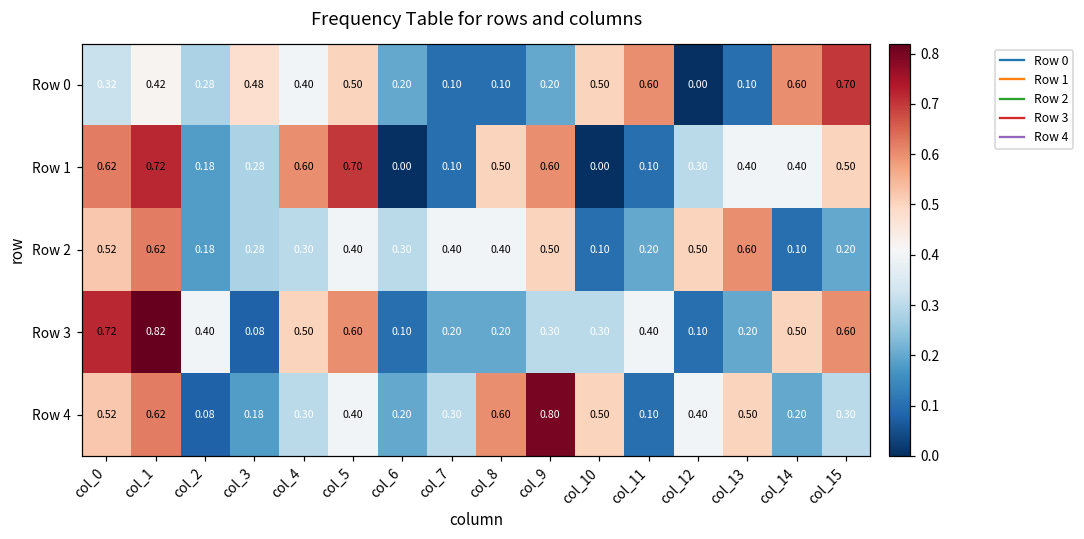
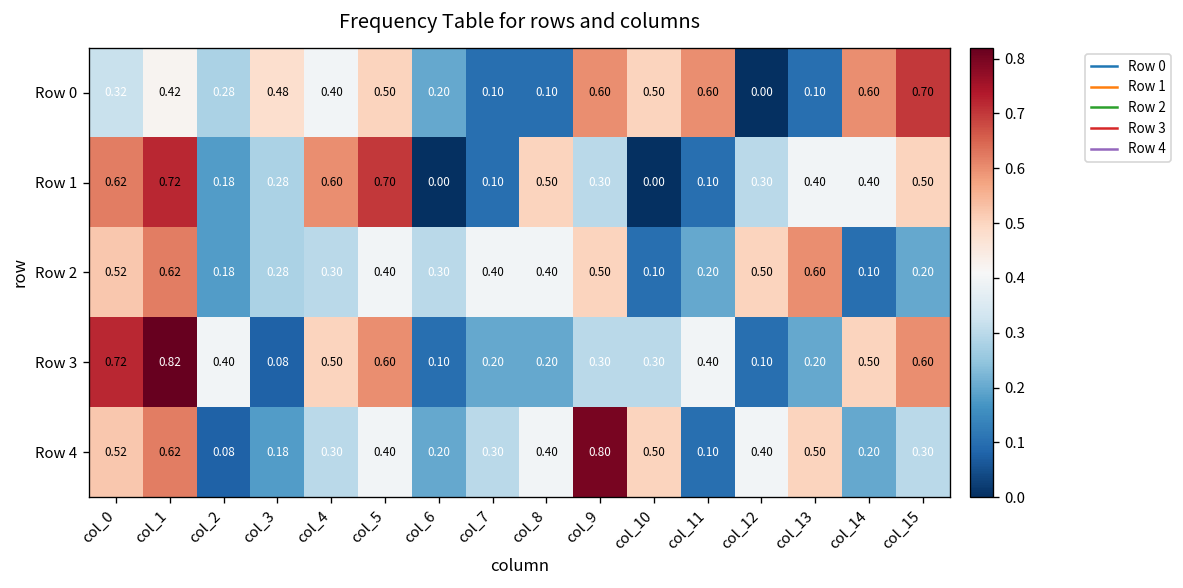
Row 0, col_9: 0.20 -> 0.60
Row 1, col_9: 0.60 -> 0.30
Row 4, col_8: 0.60 -> 0.40
